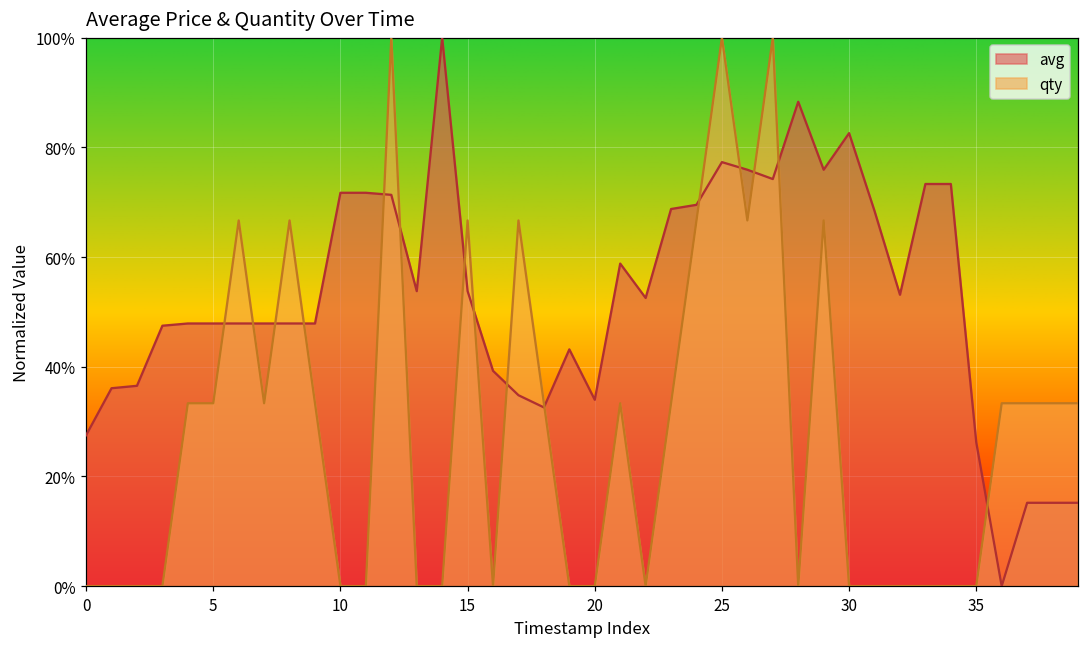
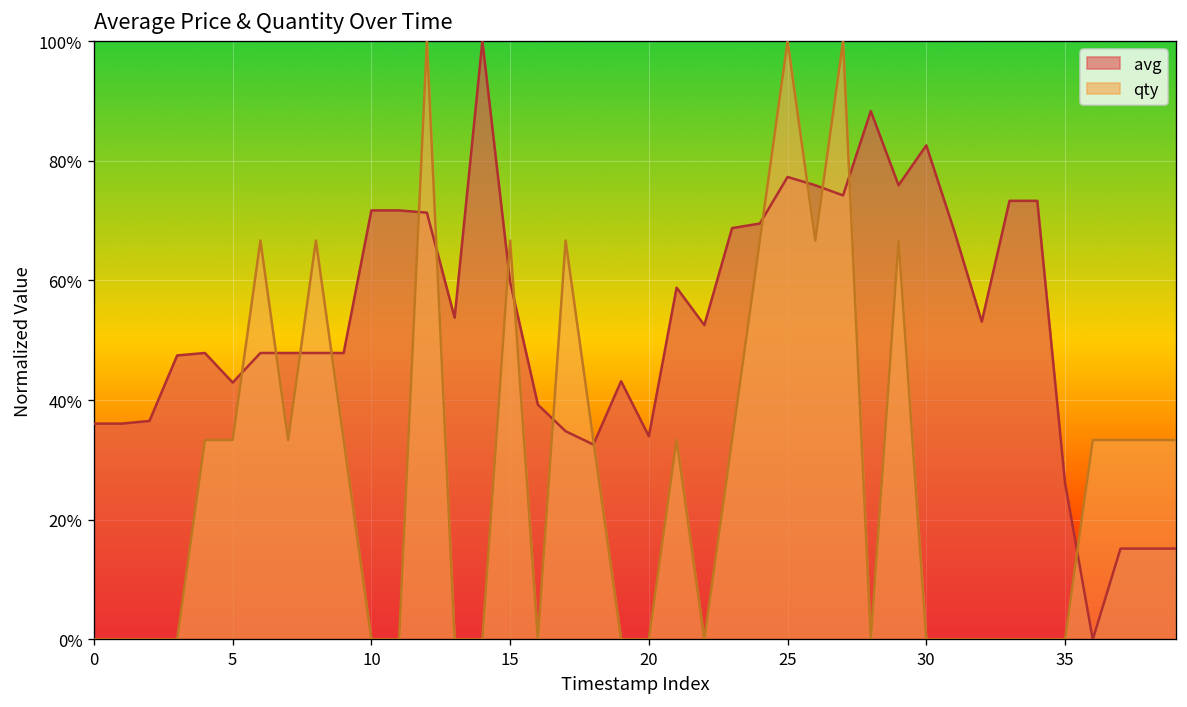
avg, 0: 28% -> 36%
avg, 5: 48% -> 43%
avg, 15: 54% -> 60%
